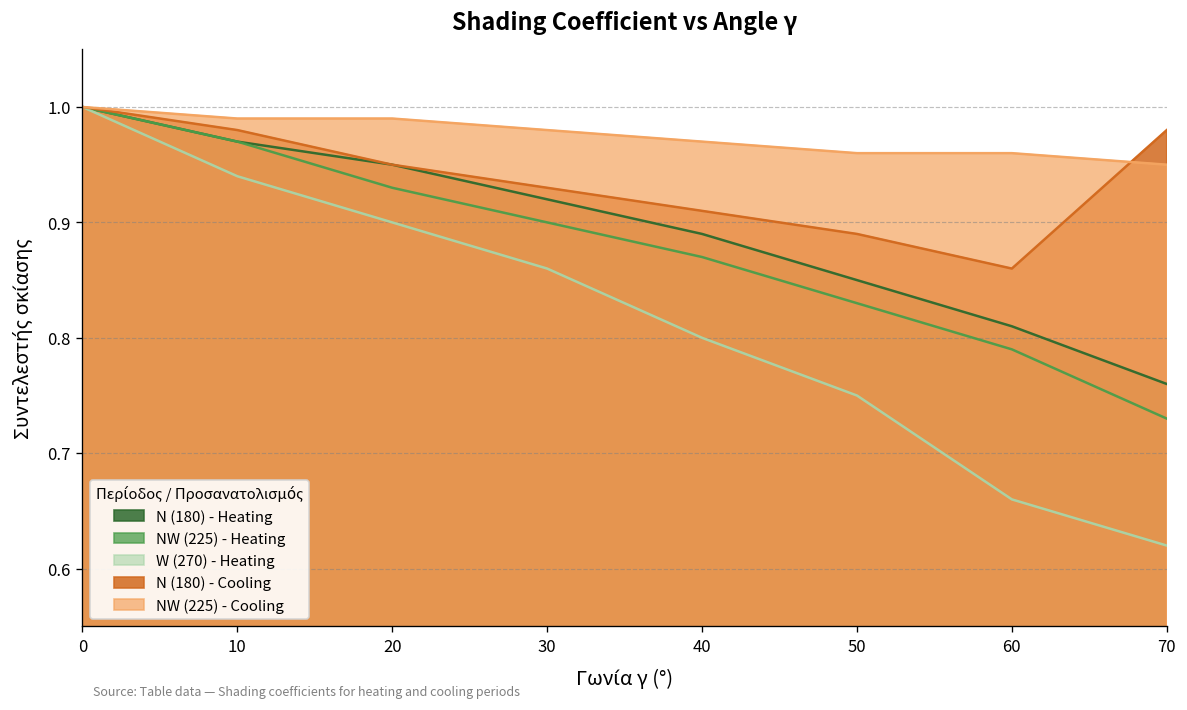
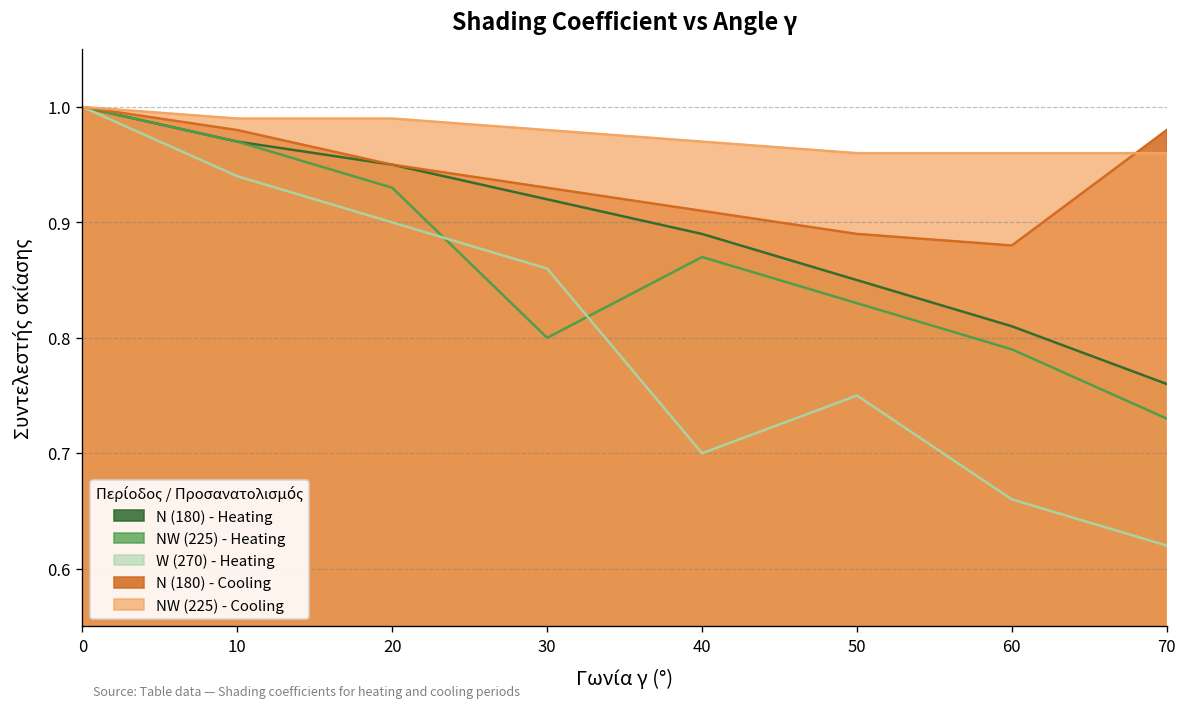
NW (225) - Heating, 30: 0.9 -> 0.8
W (270) - Heating, 40: 0.8 -> 0.7
N (180) - Cooling, 60: 0.86 -> 0.88
NW (225) - Cooling, 70: 0.95 -> 0.96
